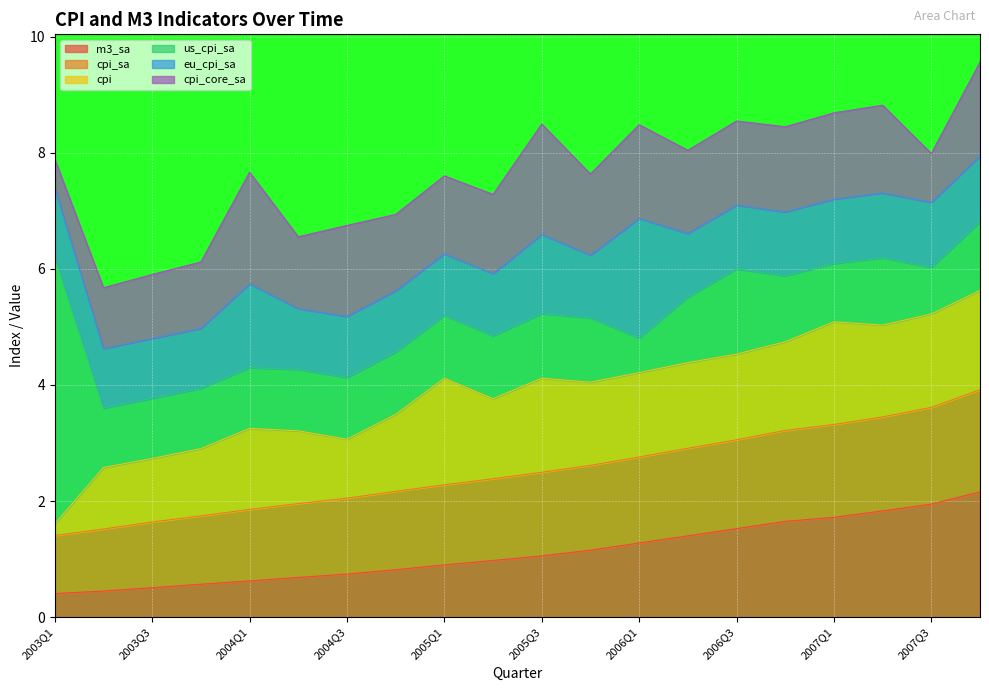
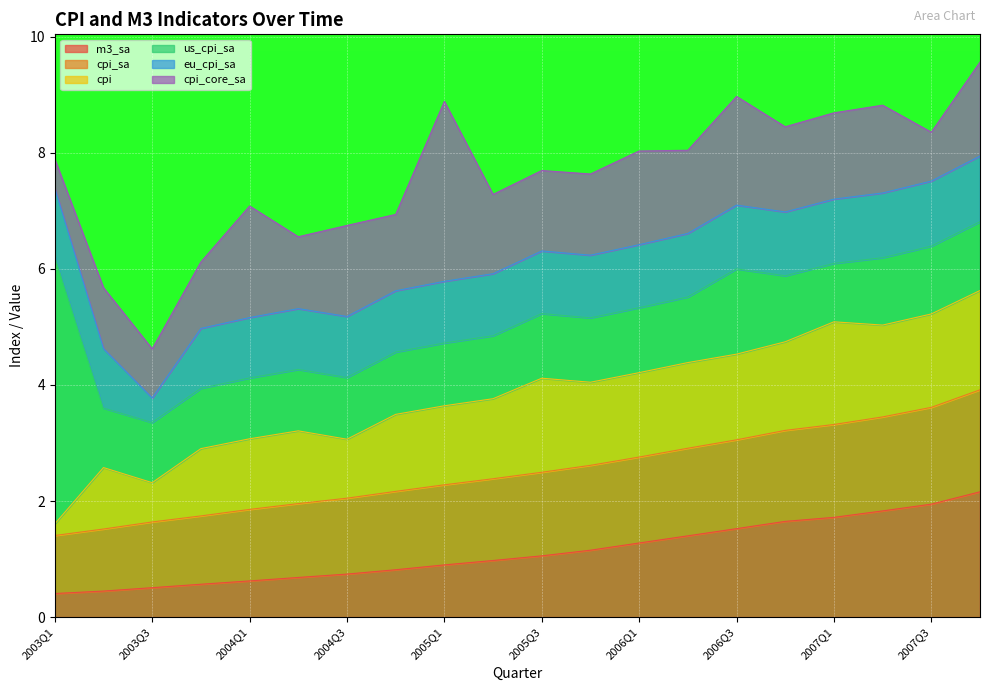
cpi, 2003Q3: 1.1 -> 0.7
eu_cpi_sa, 2003Q3: 1.0 -> 0.4
cpi_core_sa, 2003Q3: 1.1 -> 0.8
cpi, 2004Q1: 1.4 -> 1.2
eu_cpi_sa, 2004Q1: 1.4 -> 1.0
cpi, 2005Q1: 1.8 -> 1.4
cpi_core_sa, 2005Q1: 1.3 -> 3.1
eu_cpi_sa, 2005Q3: 1.4 -> 1.1
cpi_core_sa, 2005Q3: 1.9 -> 1.4
us_cpi_sa, 2006Q1: 0.6 -> 1.1
eu_cpi_sa, 2006Q1: 2.1 -> 1.1
cpi_core_sa, 2006Q3: 1.4 -> 1.9
us_cpi_sa, 2007Q3: 0.8 -> 1.2
